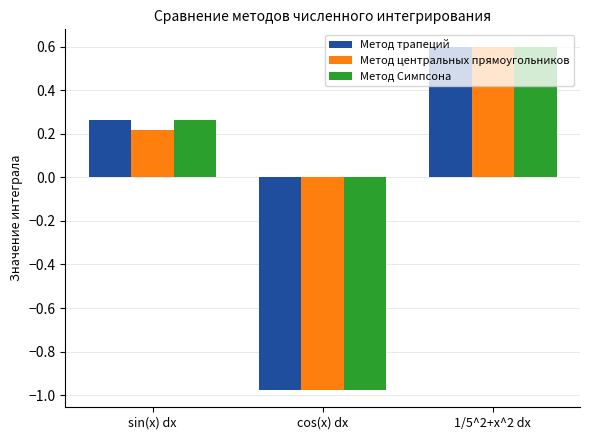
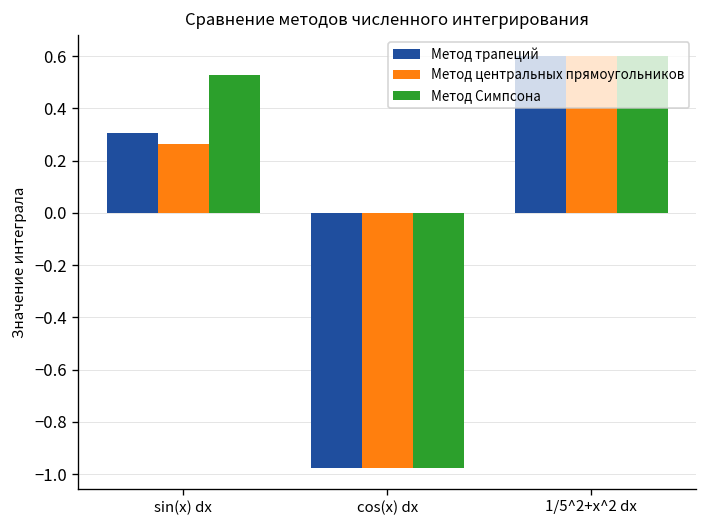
Метод трапеций, sin(x) dx: 0.27 -> 0.31
Метод центральных прямоугольников, sin(x) dx: 0.22 -> 0.27
Метод Симпсона, sin(x) dx: 0.27 -> 0.53
